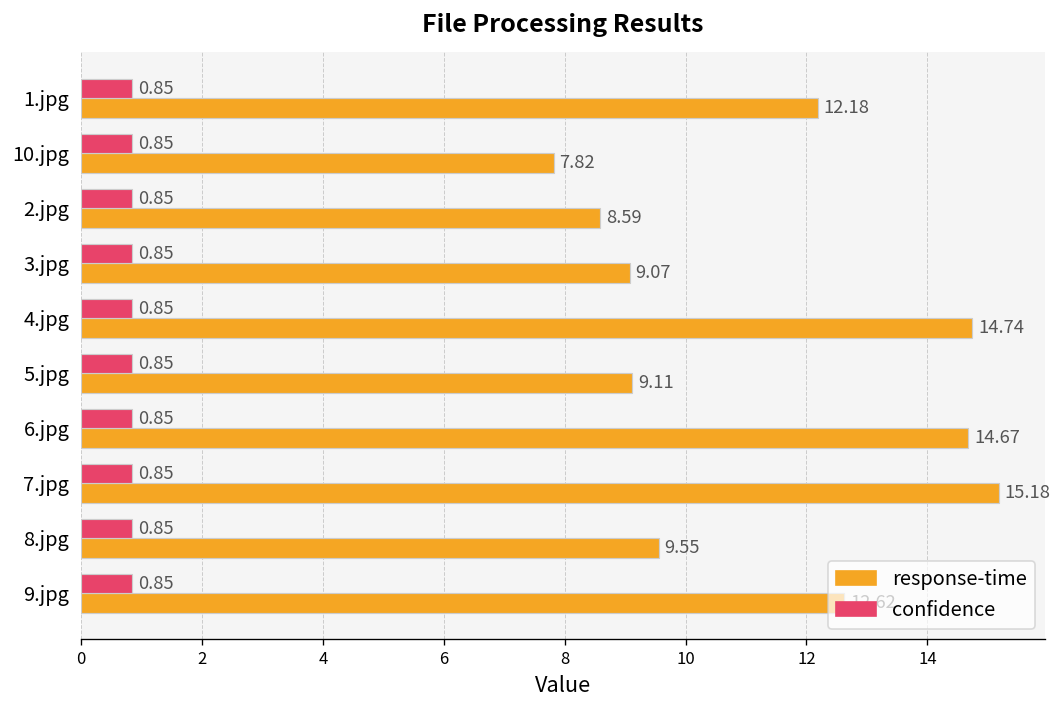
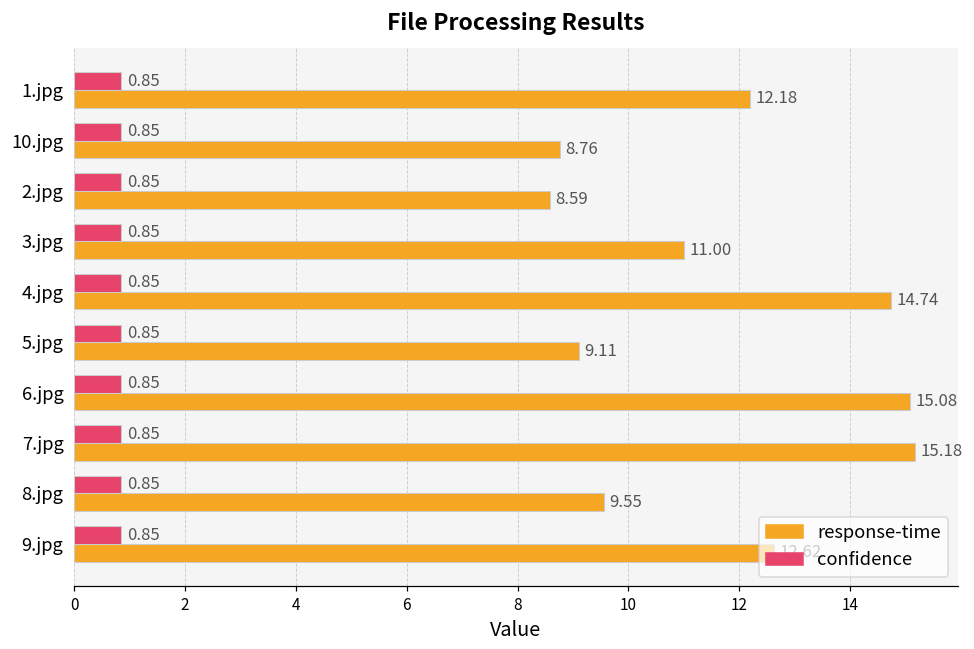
response-time, 10.jpg: 7.82 -> 8.76
response-time, 3.jpg: 9.07 -> 11.00
response-time, 6.jpg: 14.67 -> 15.08
